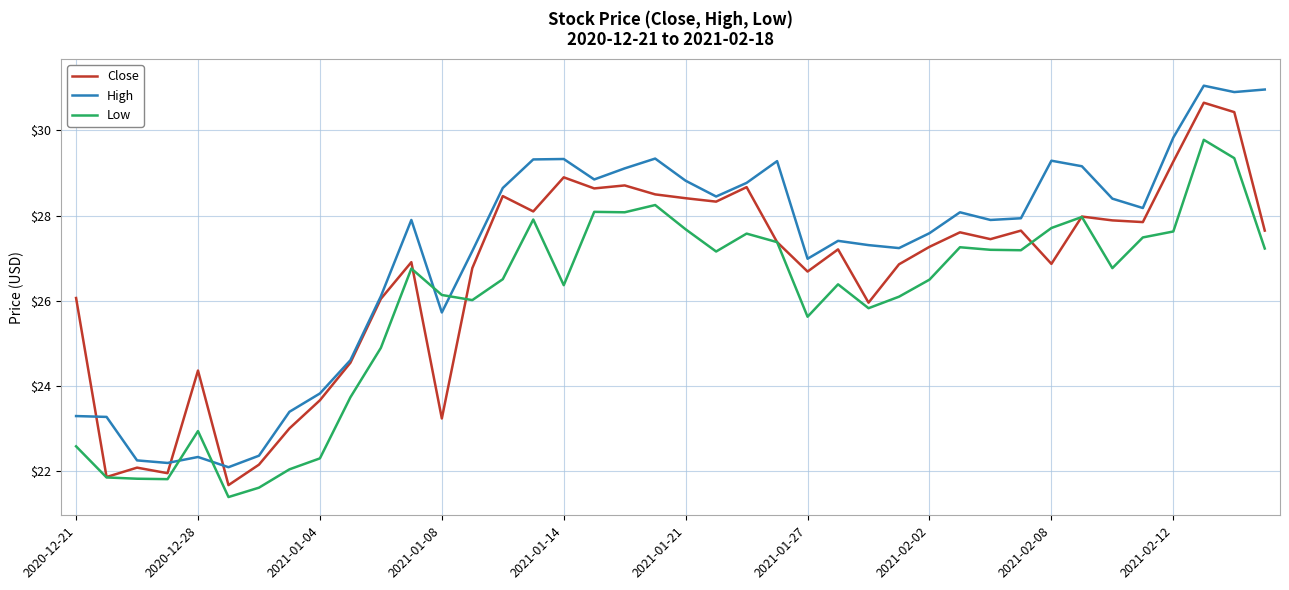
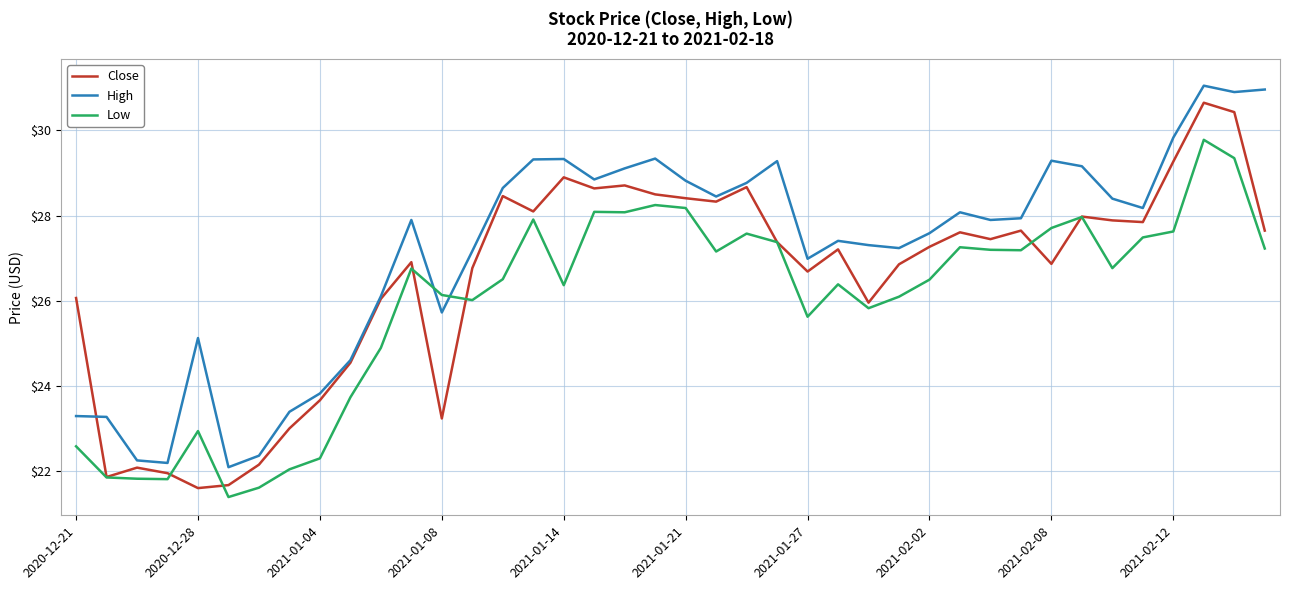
Close, 2020-12-28: $24.4 -> $21.6
High, 2020-12-28: $22.3 -> $25.1
Low, 2021-01-21: $27.7 -> $28.2
